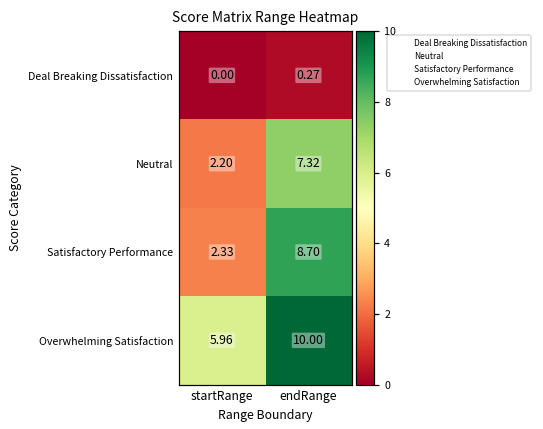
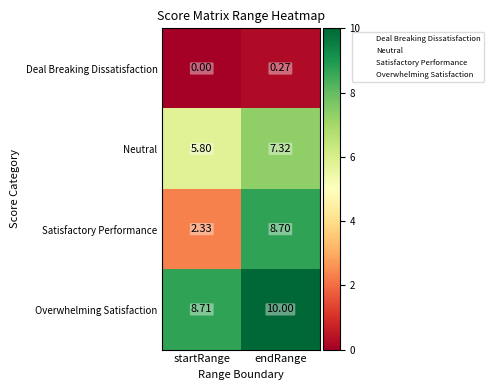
Neutral, startRange: 2.20 -> 5.80
Overwhelming Satisfaction, startRange: 5.96 -> 8.71
